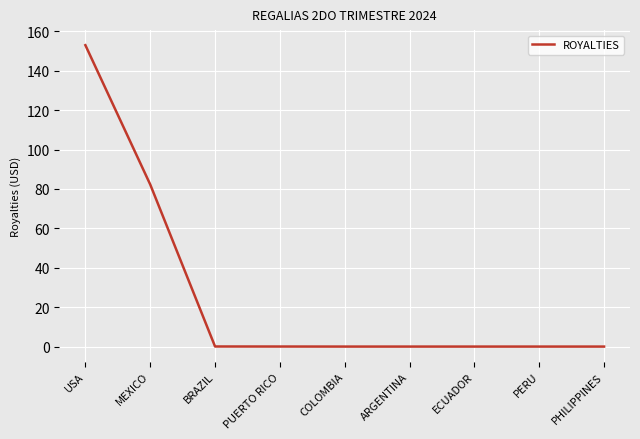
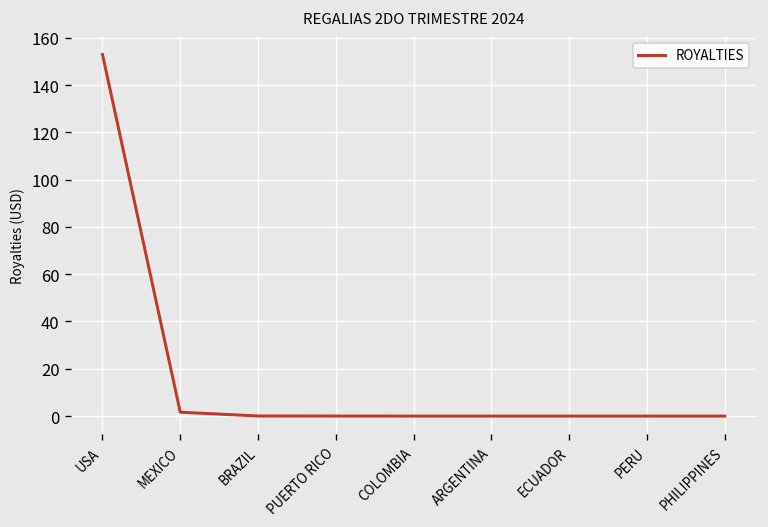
MEXICO: 82 -> 2
